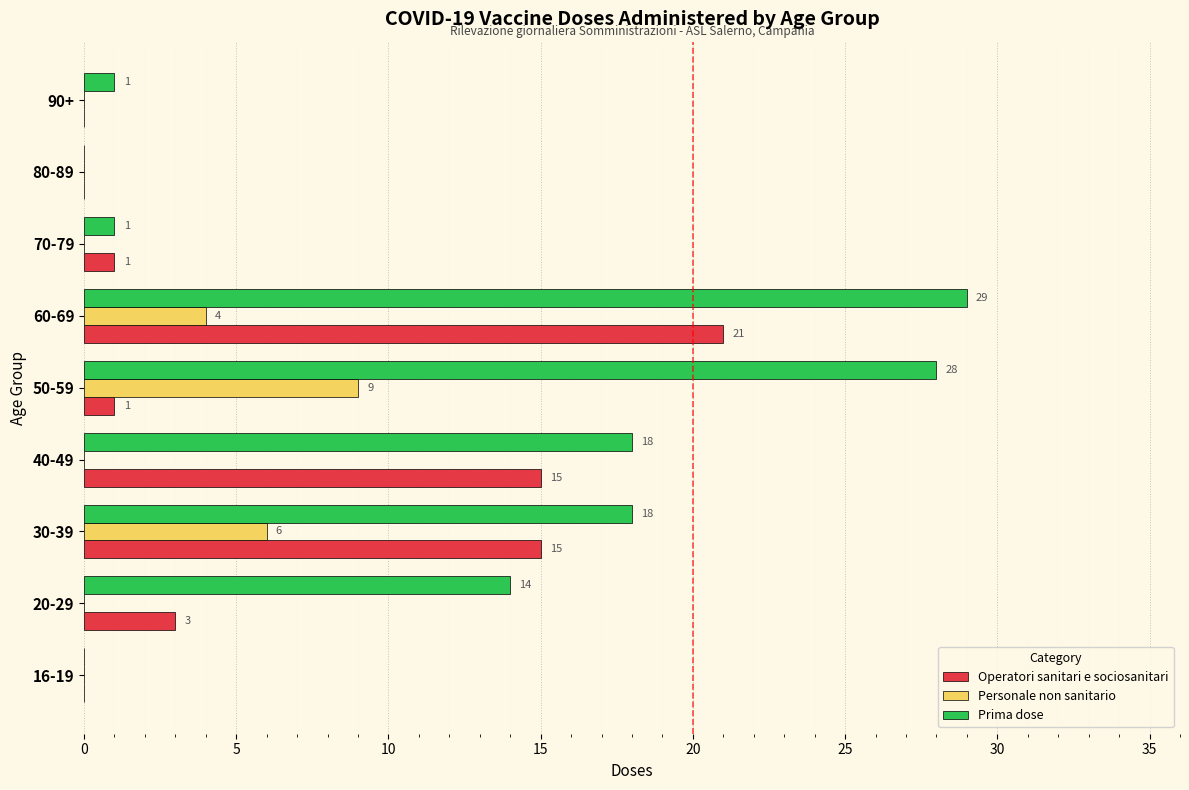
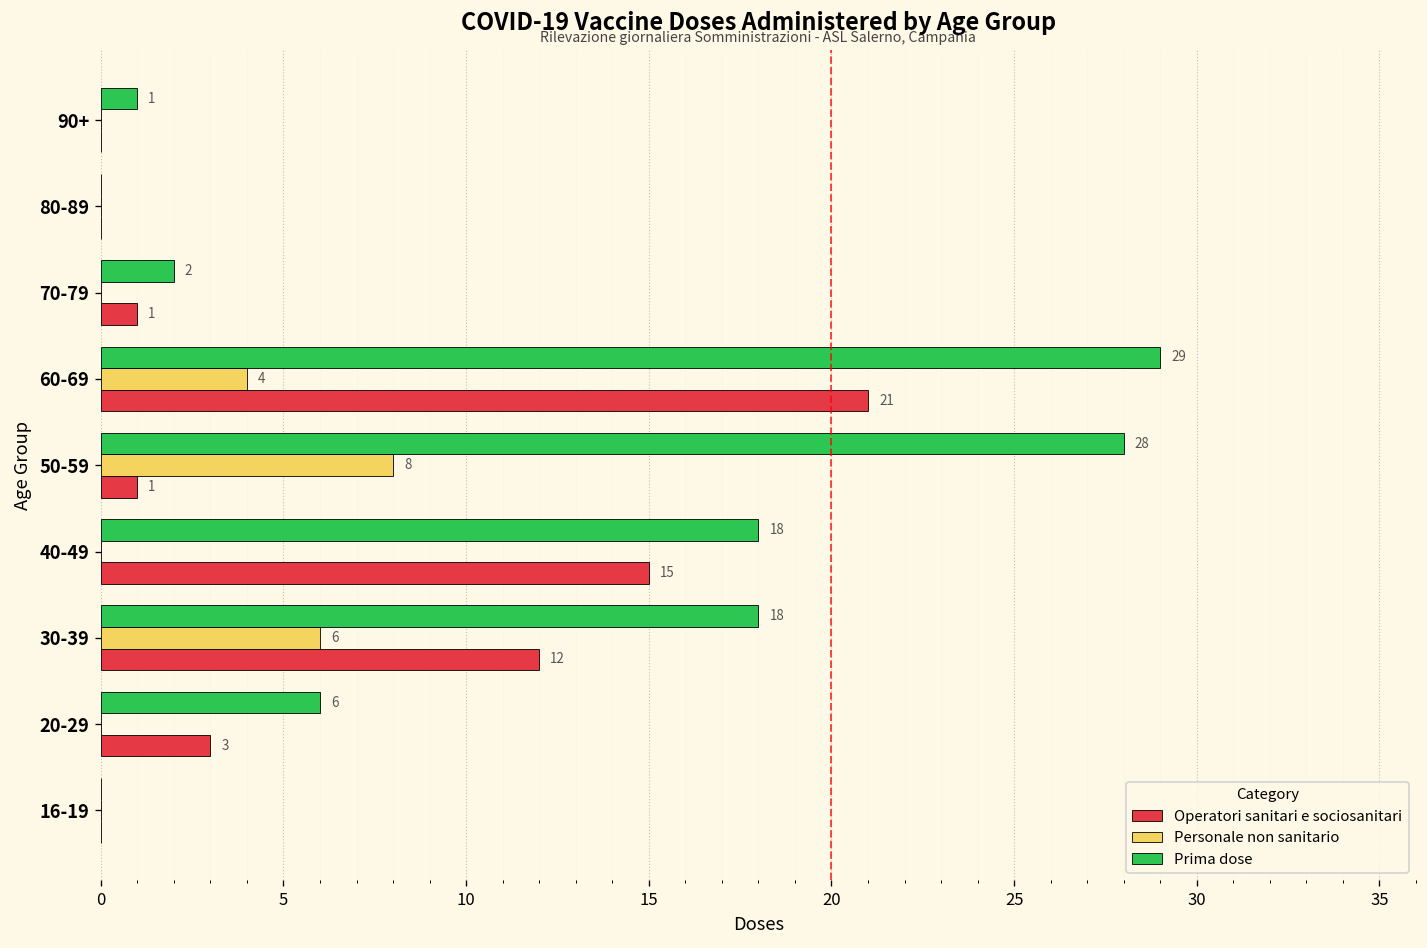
Prima dose, 70-79: 1 -> 2
Personale non sanitario, 50-59: 9 -> 8
Operatori sanitari e sociosanitari, 30-39: 15 -> 12
Prima dose, 20-29: 14 -> 6
